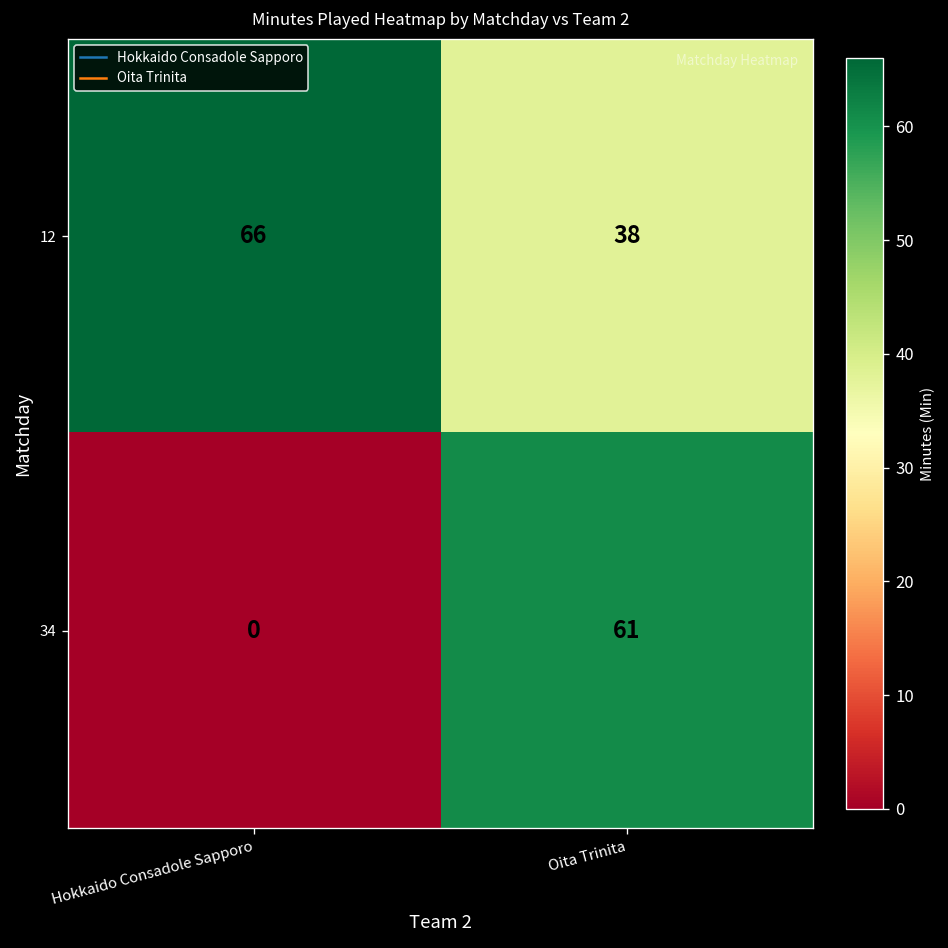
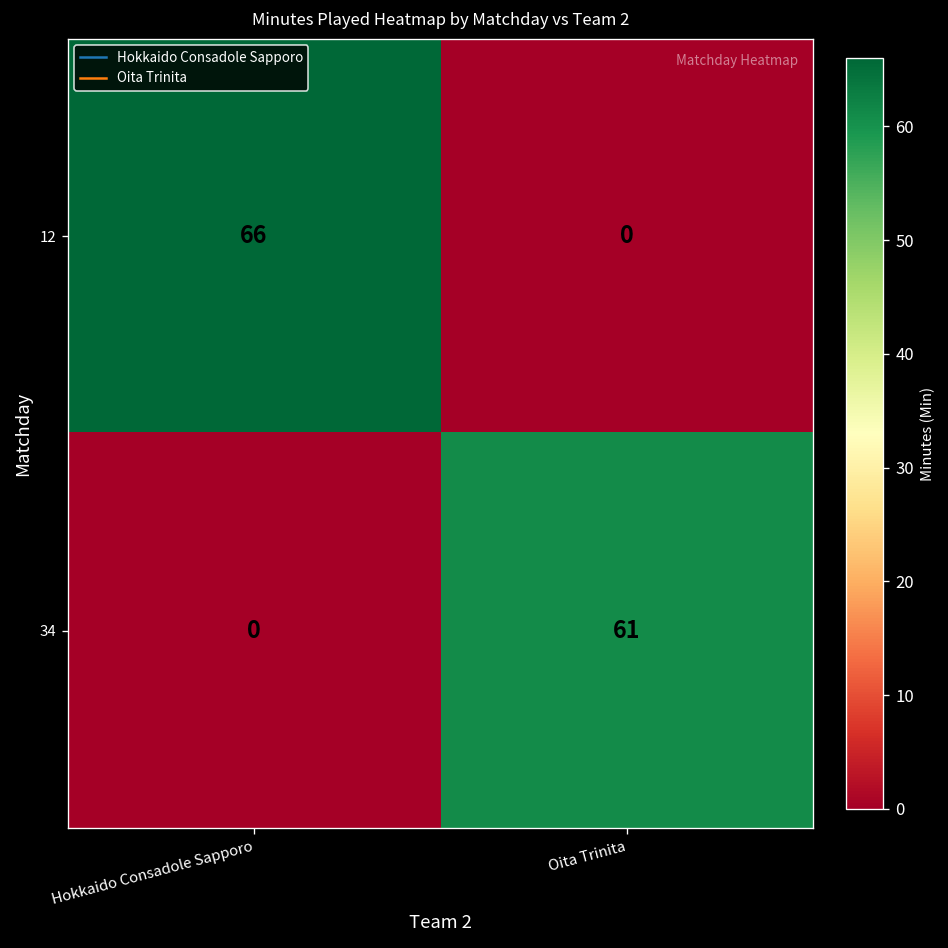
12, Oita Trinita: 38 -> 0
